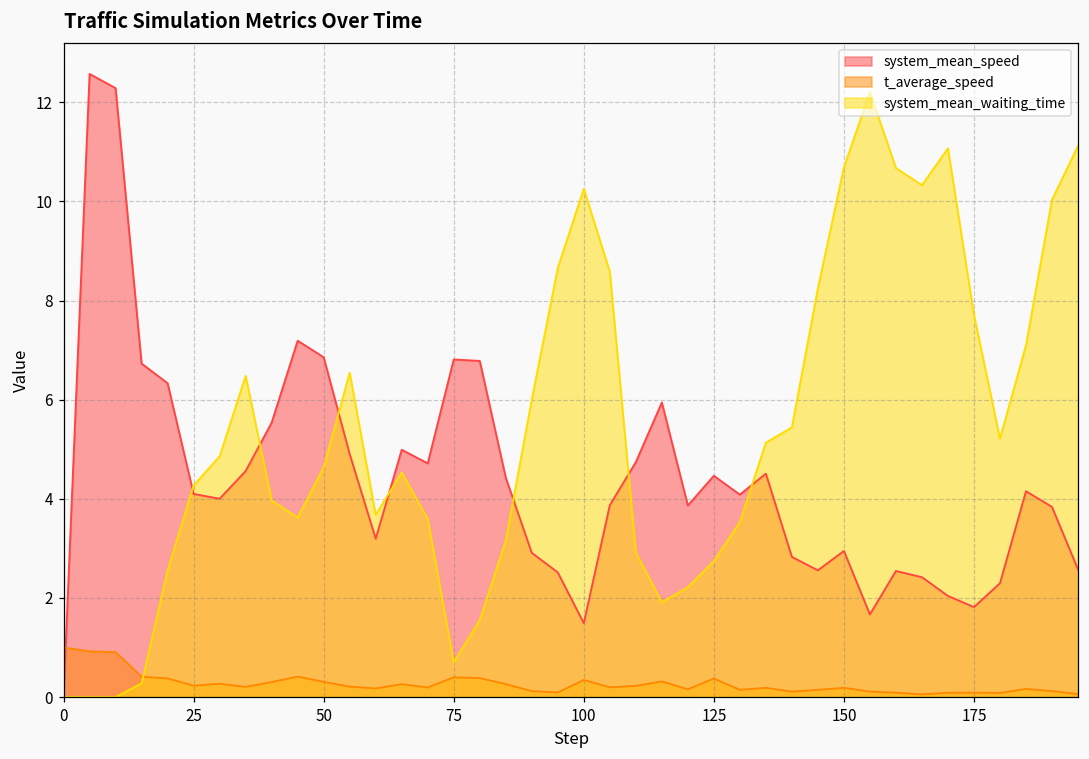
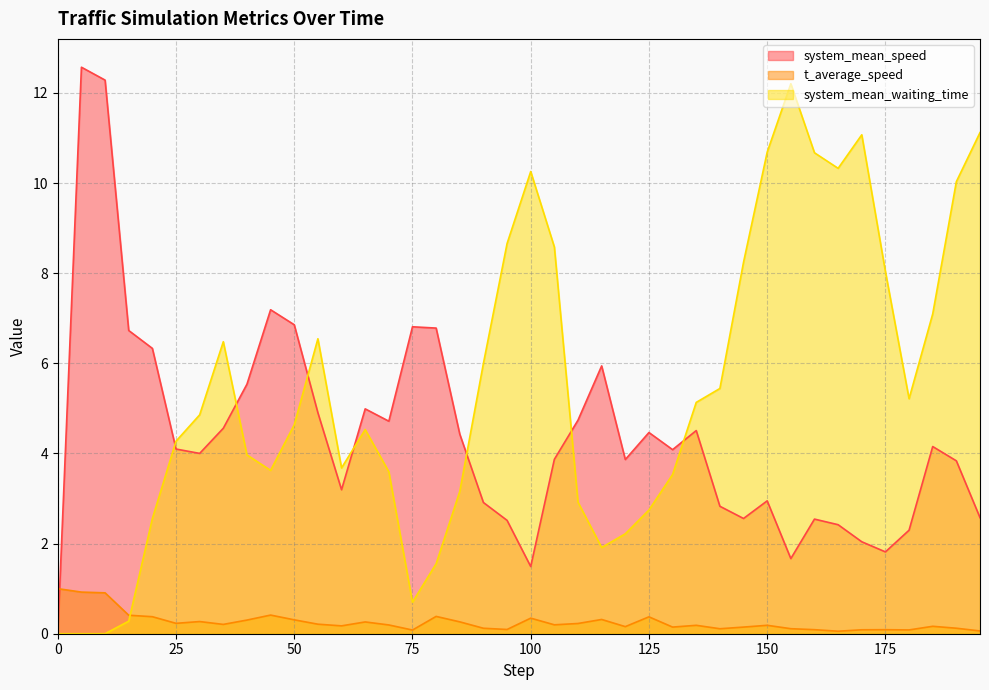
t_average_speed, 75: 0.4 -> 0.1
system_mean_waiting_time, 175: 7.7 -> 8.0
